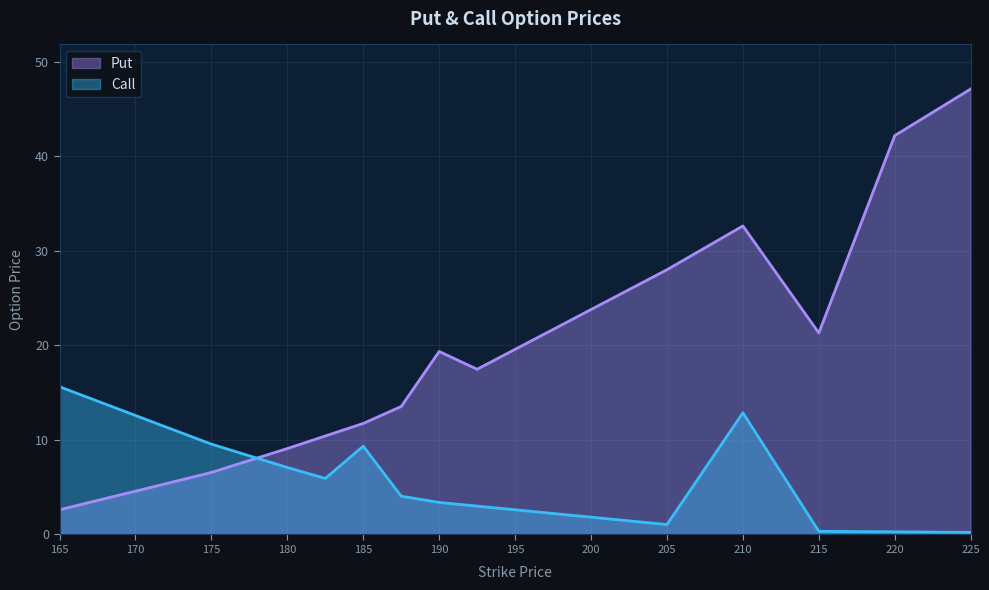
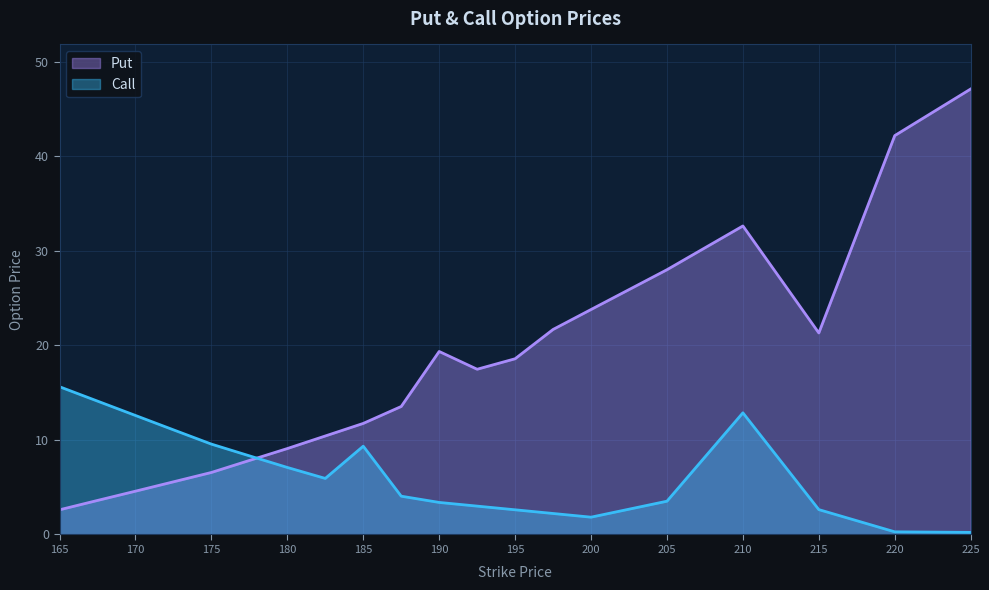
Put, 195: 20 -> 19
Call, 205: 1 -> 4
Call, 215: 0 -> 3
